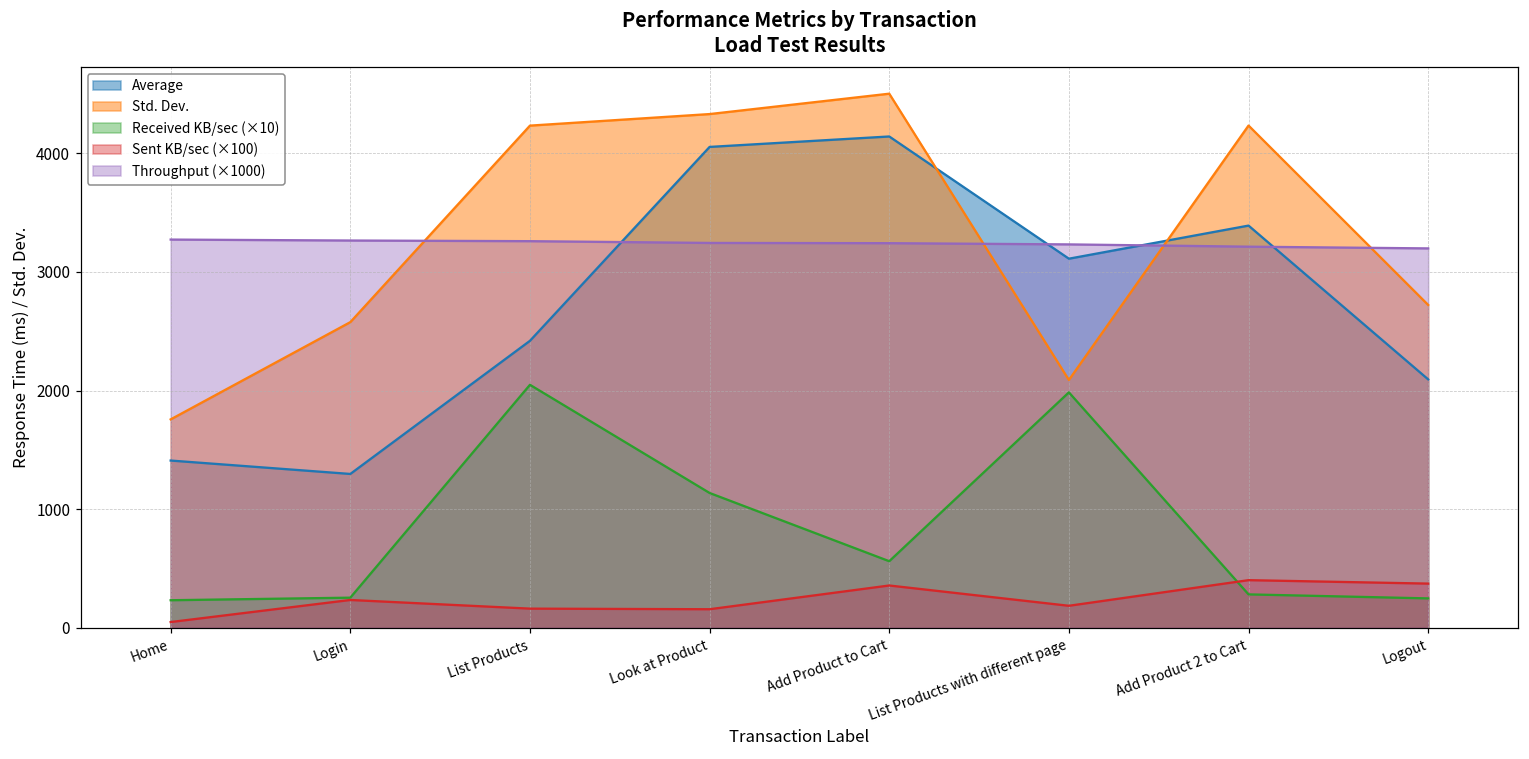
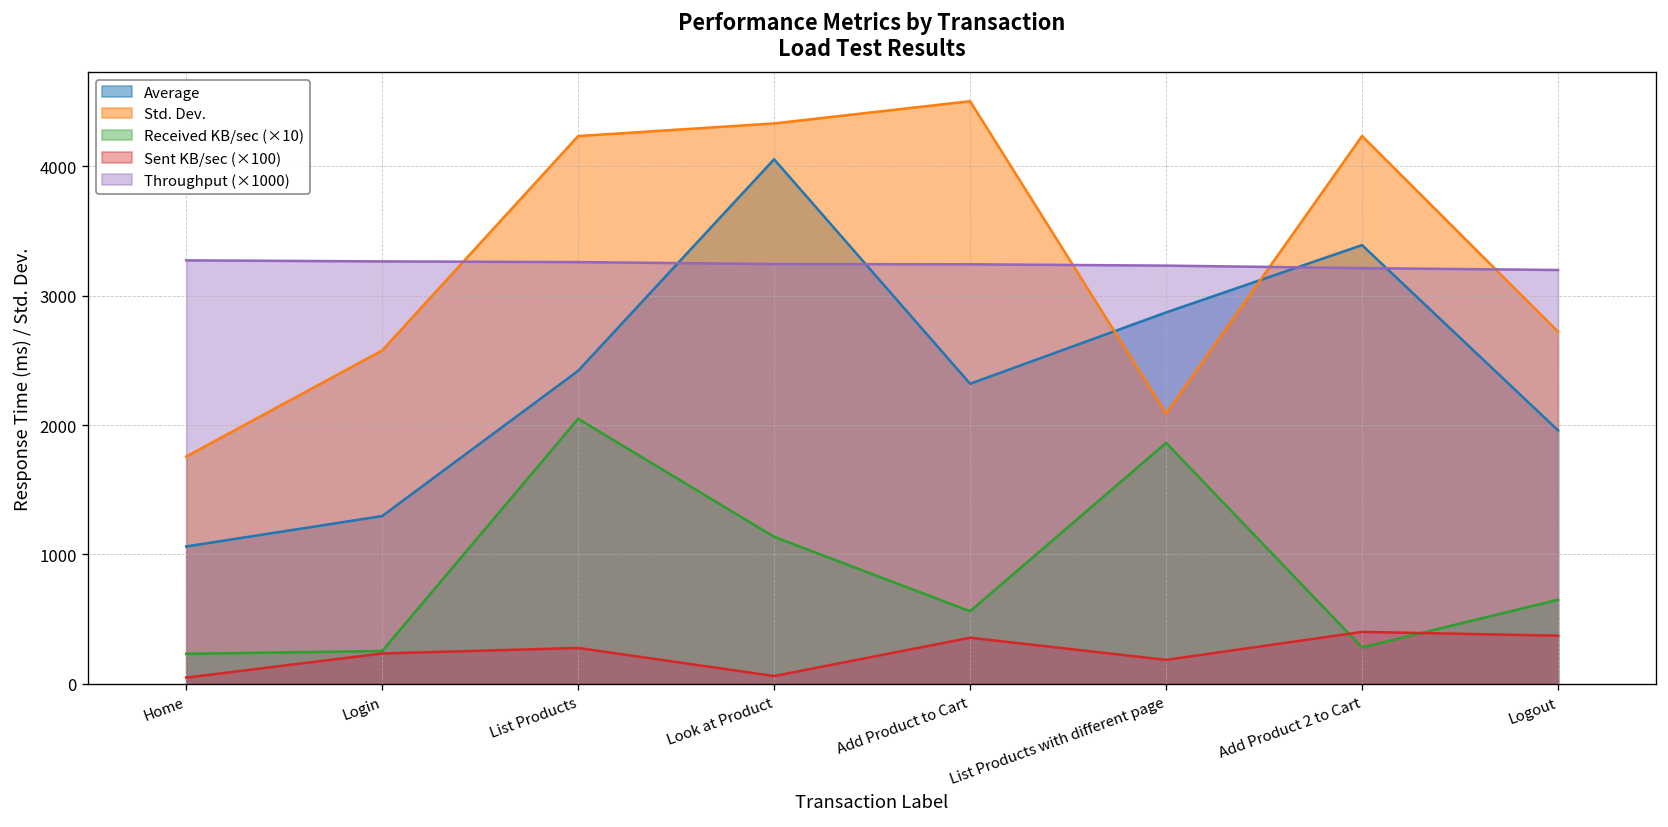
Average, Home: 1410 -> 1060
Sent KB/sec (×100), List Products: 160 -> 280
Sent KB/sec (×100), Look at Product: 160 -> 60
Average, Add Product to Cart: 4140 -> 2320
Average, List Products with different page: 3110 -> 2870
Received KB/sec (×10), List Products with different page: 1980 -> 1860
Average, Logout: 2090 -> 1960
Received KB/sec (×10), Logout: 250 -> 650
